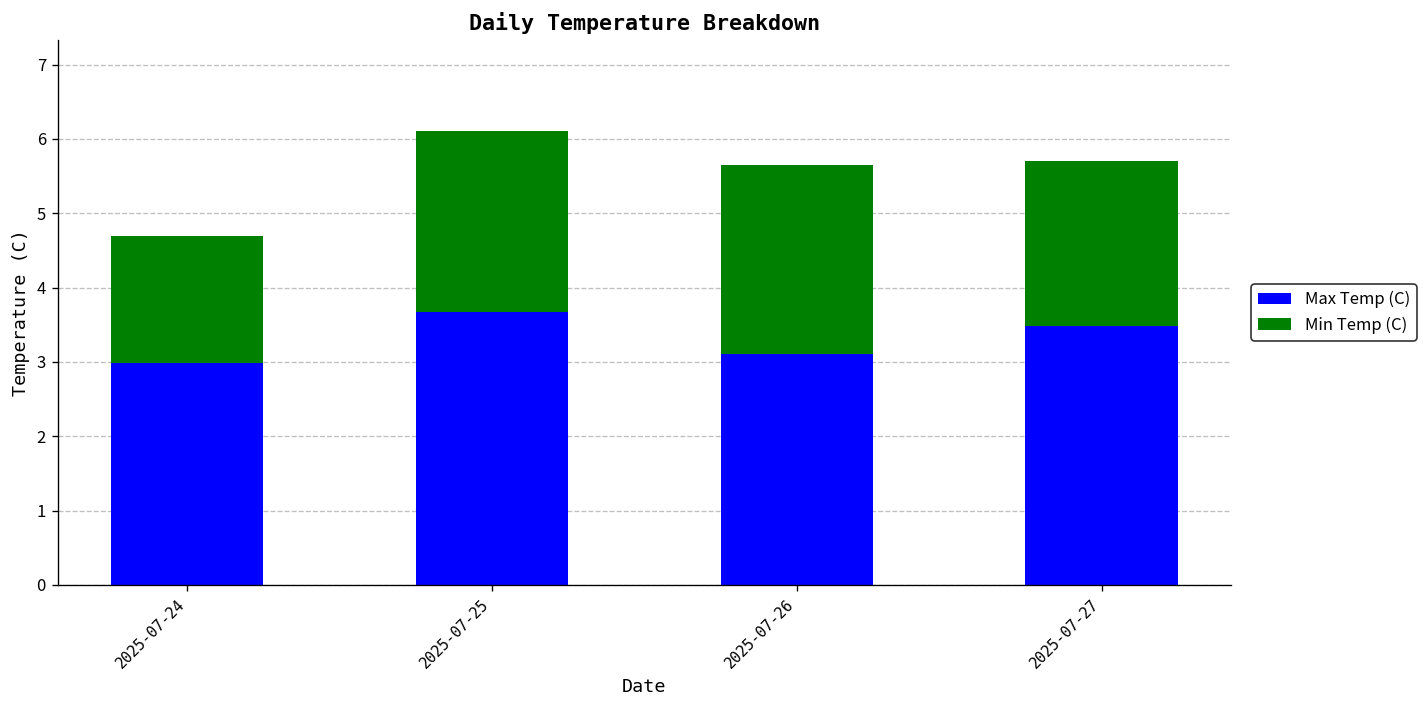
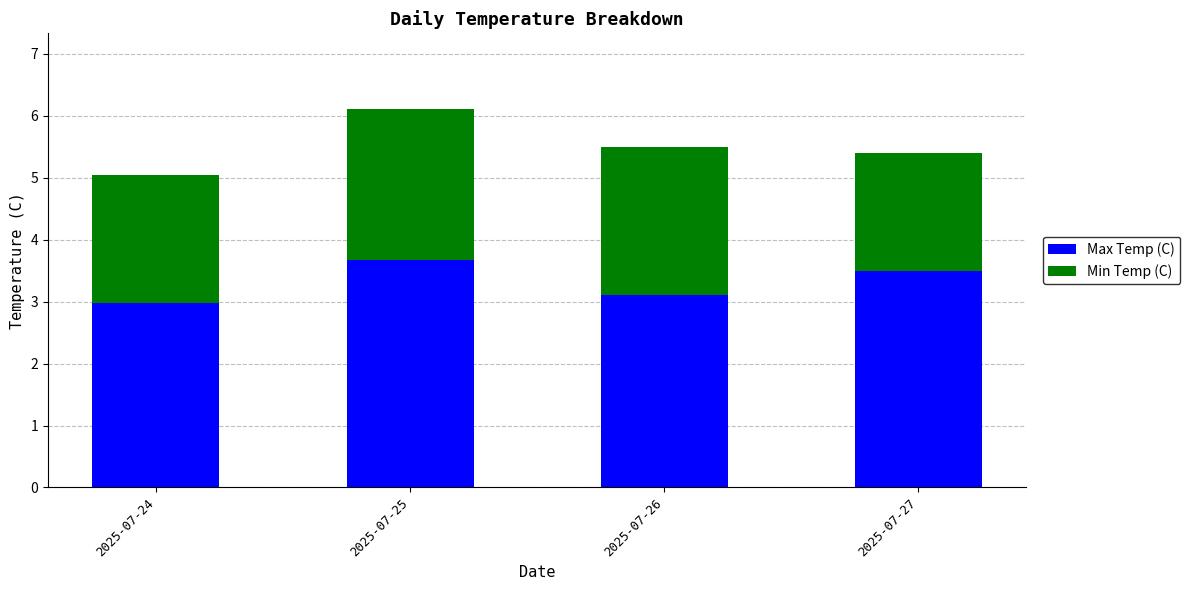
Min Temp (C), 2025-07-24: 1.7 -> 2.1
Min Temp (C), 2025-07-26: 2.5 -> 2.4
Min Temp (C), 2025-07-27: 2.2 -> 1.9
